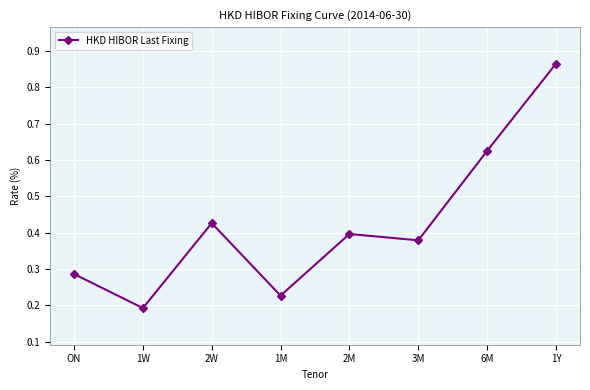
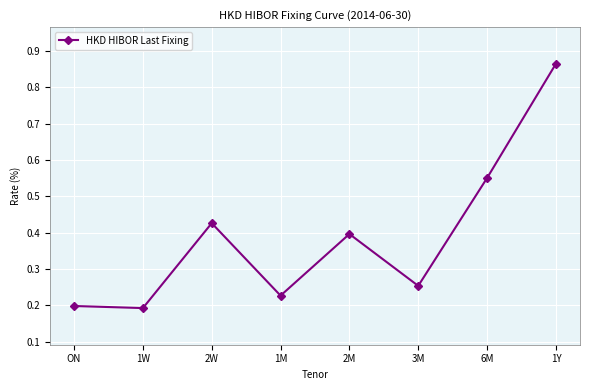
ON: 0.29 -> 0.20
3M: 0.38 -> 0.25
6M: 0.63 -> 0.55
